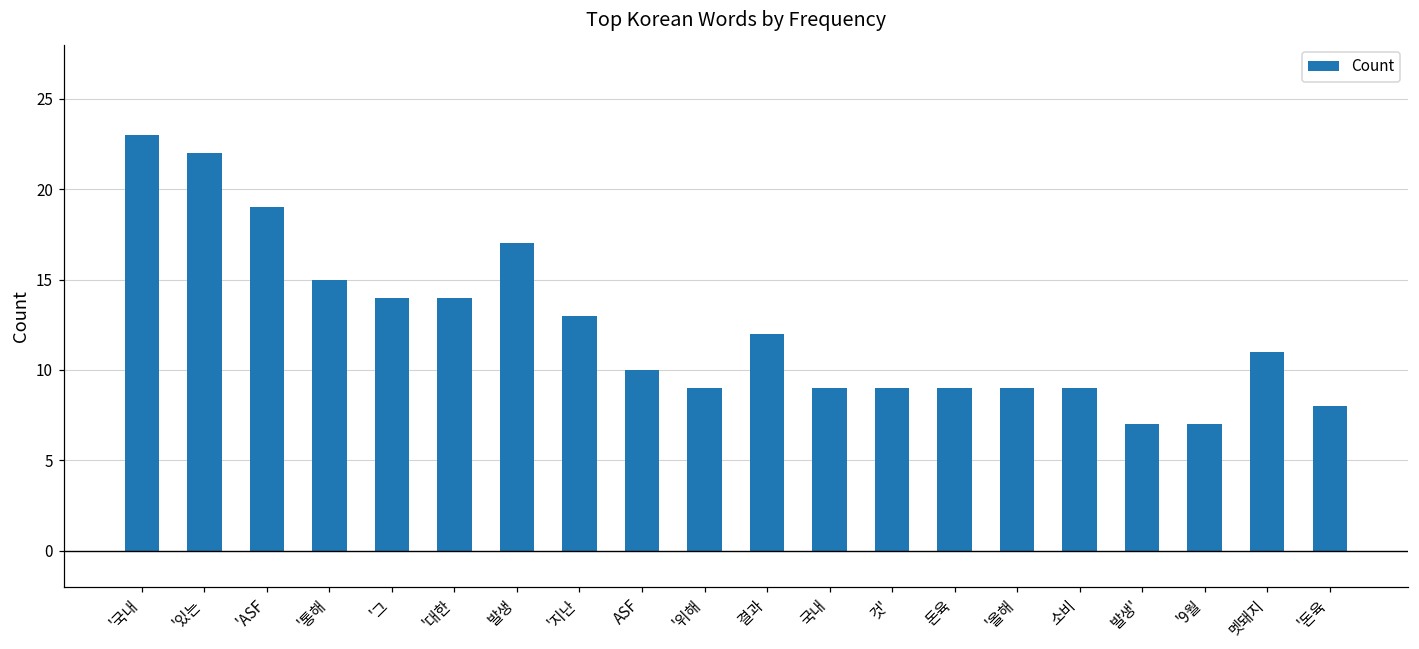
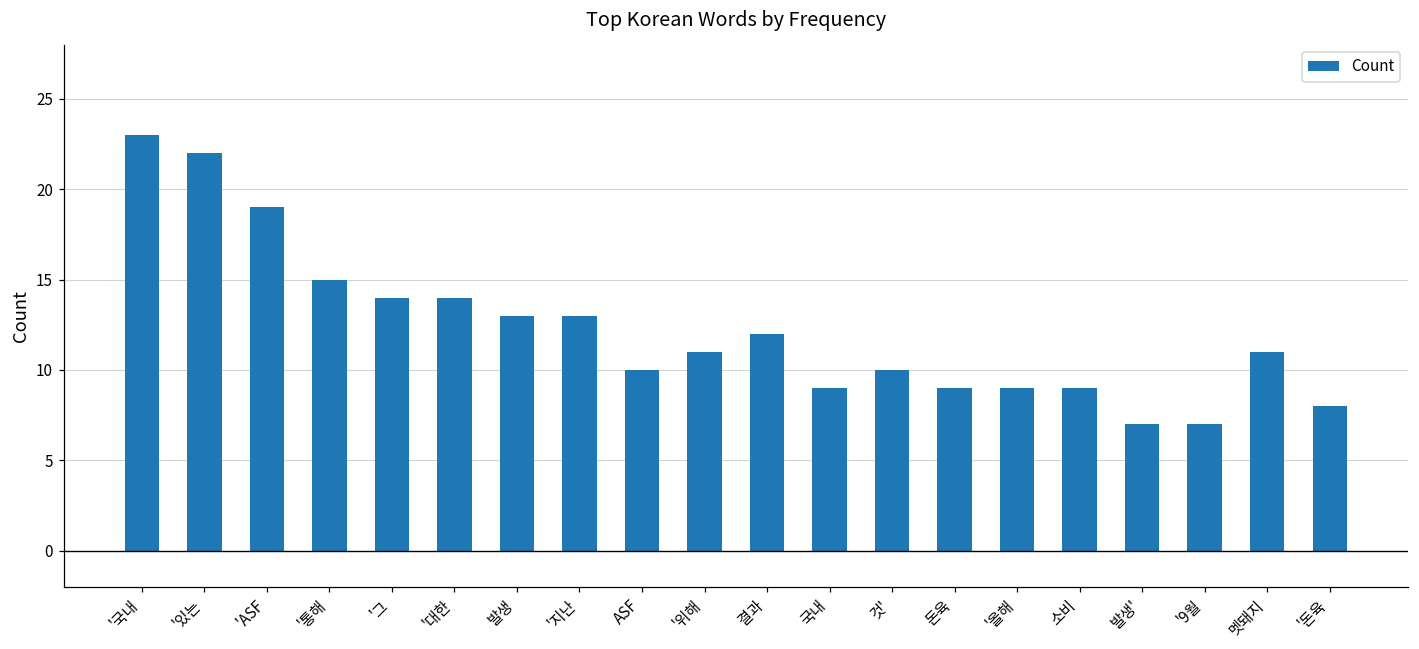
발생: 17 -> 13
'위해: 9 -> 11
것': 9 -> 10
